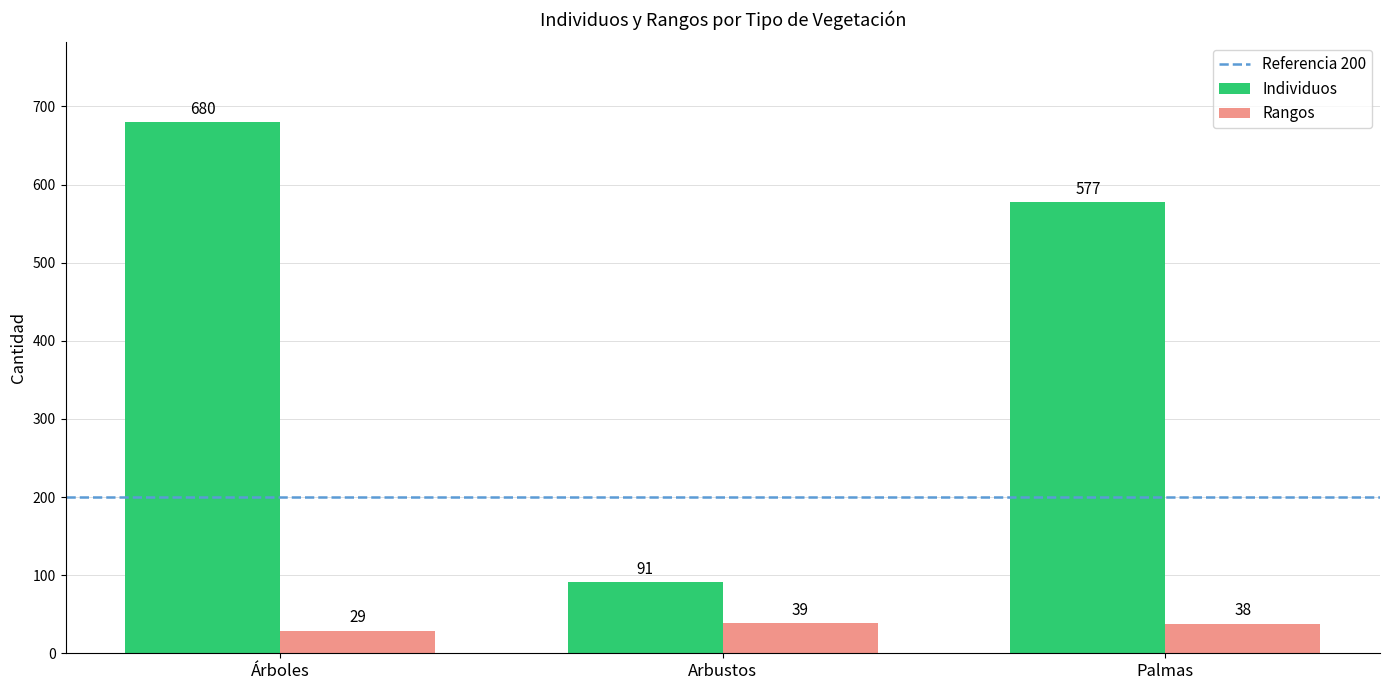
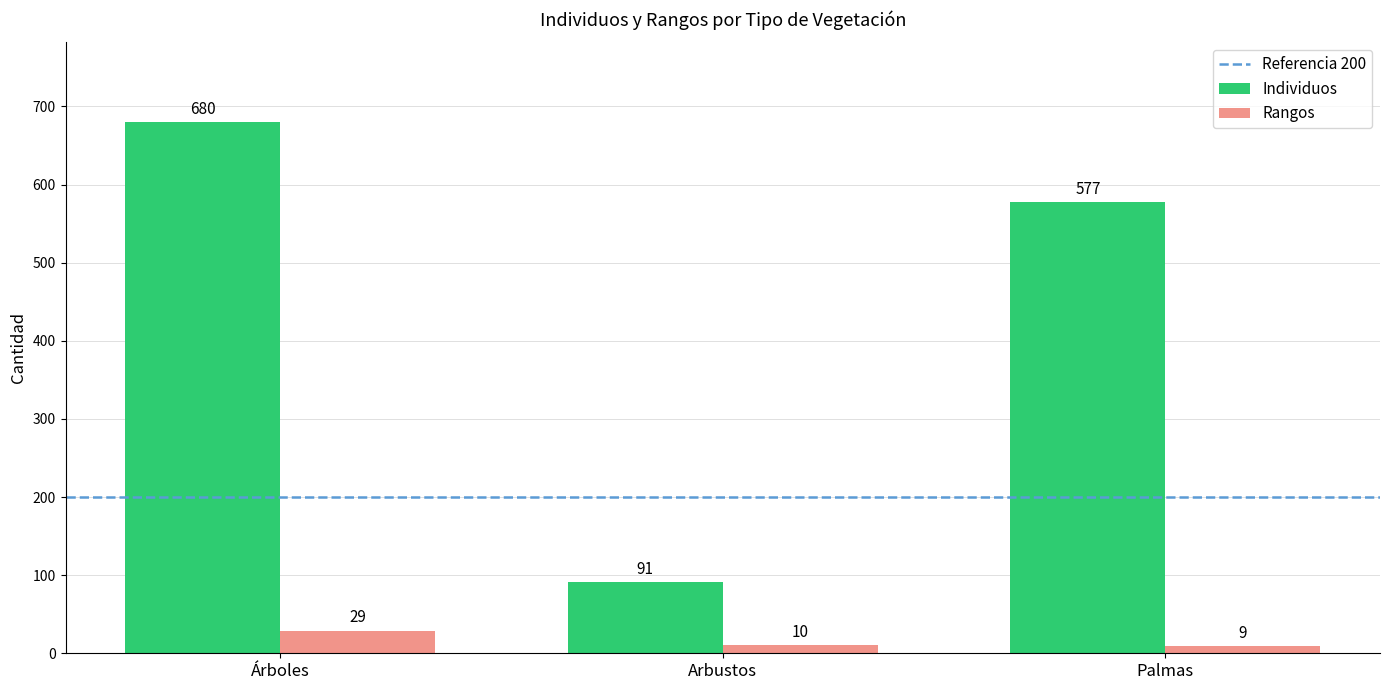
Rangos, Arbustos: 39 -> 10
Rangos, Palmas: 38 -> 9
